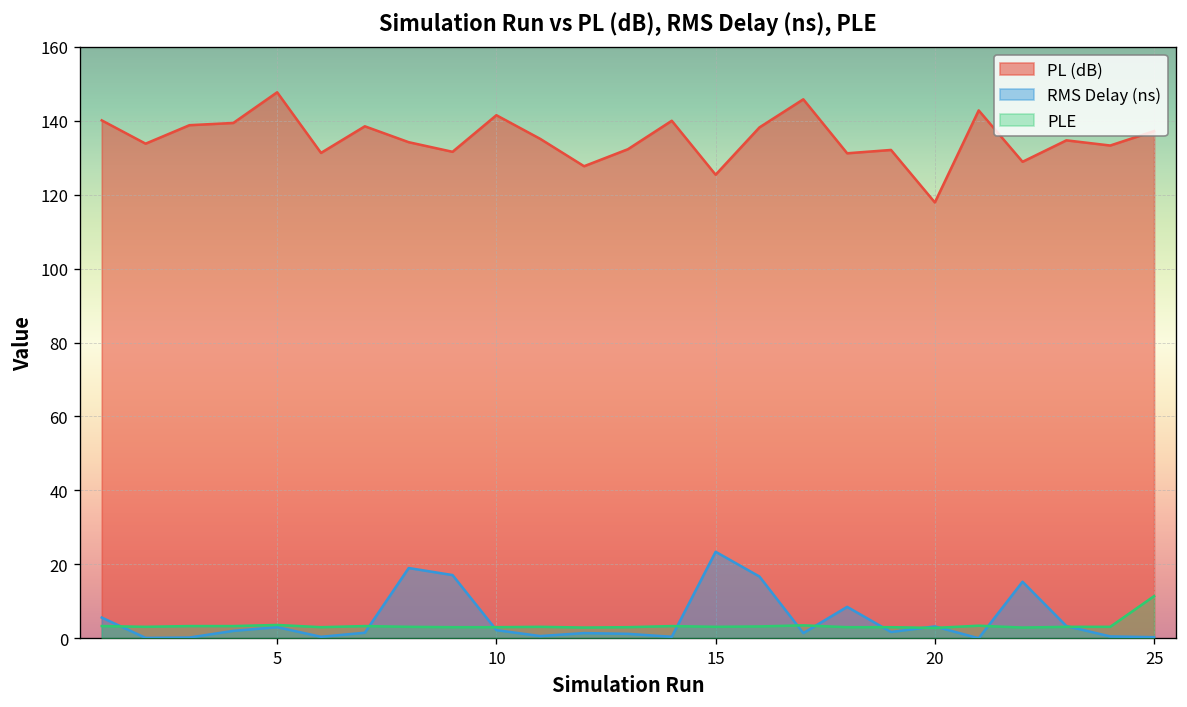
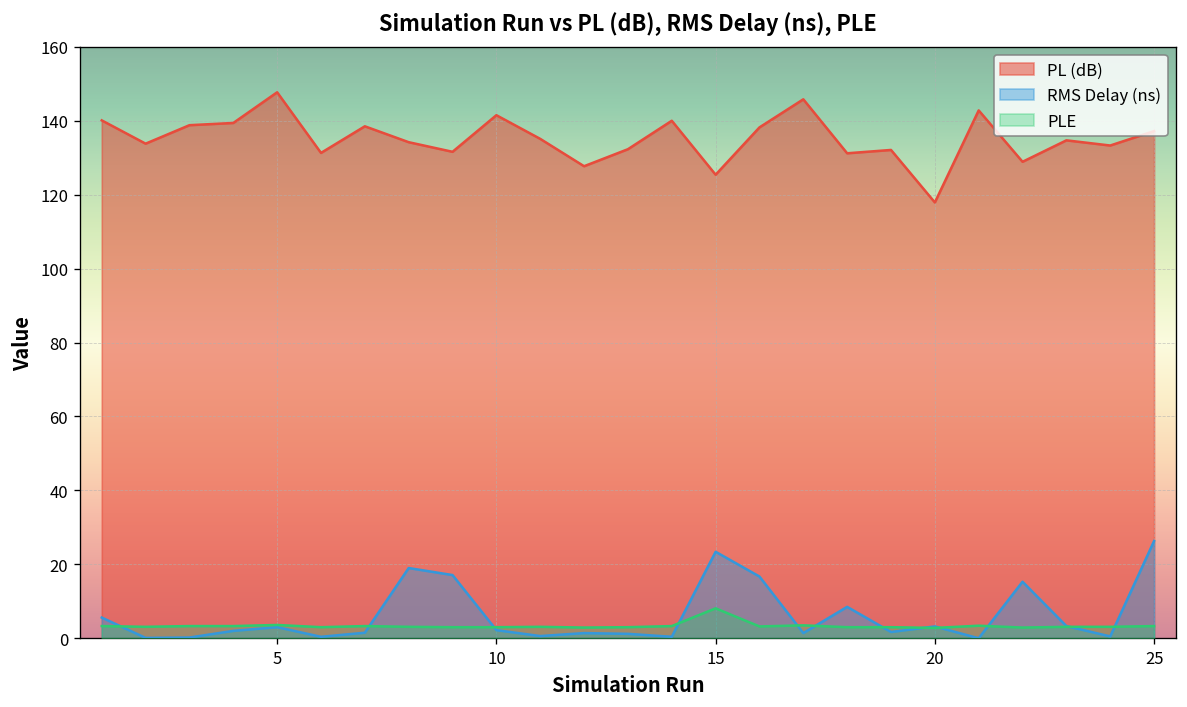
PLE, 15: 3 -> 8
RMS Delay (ns), 25: 0 -> 26
PLE, 25: 11 -> 3
